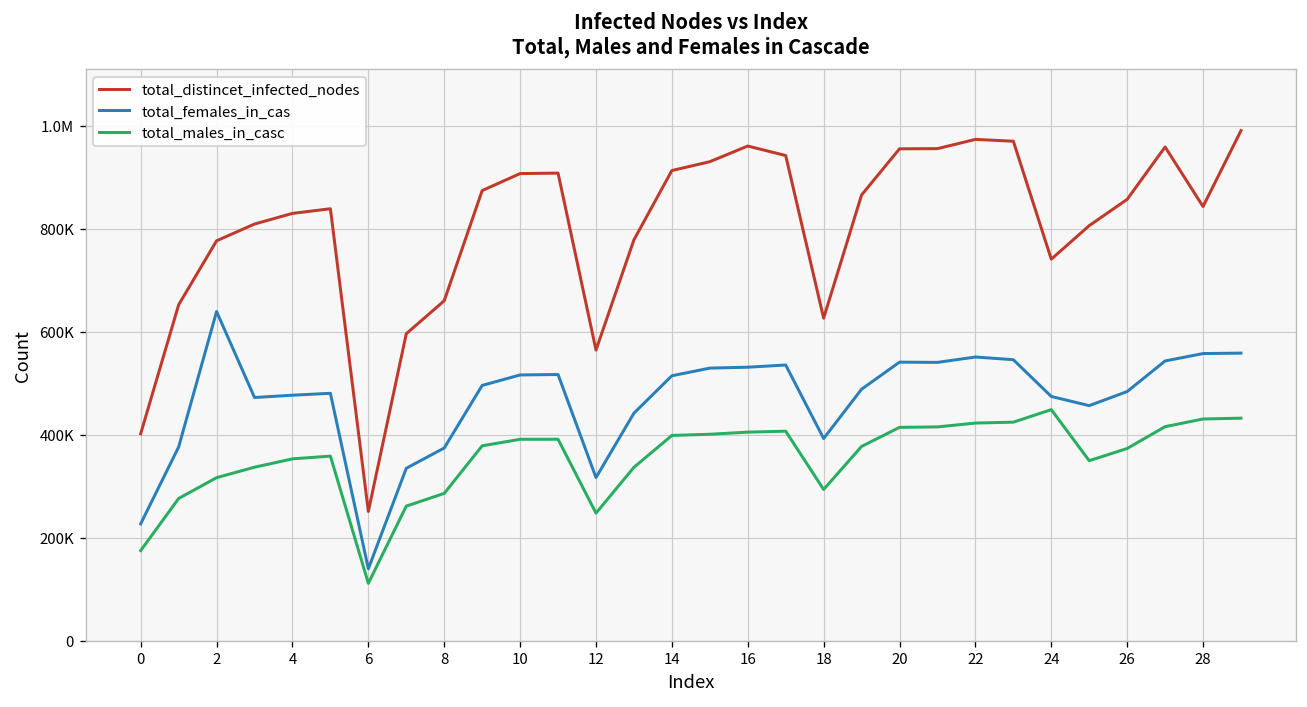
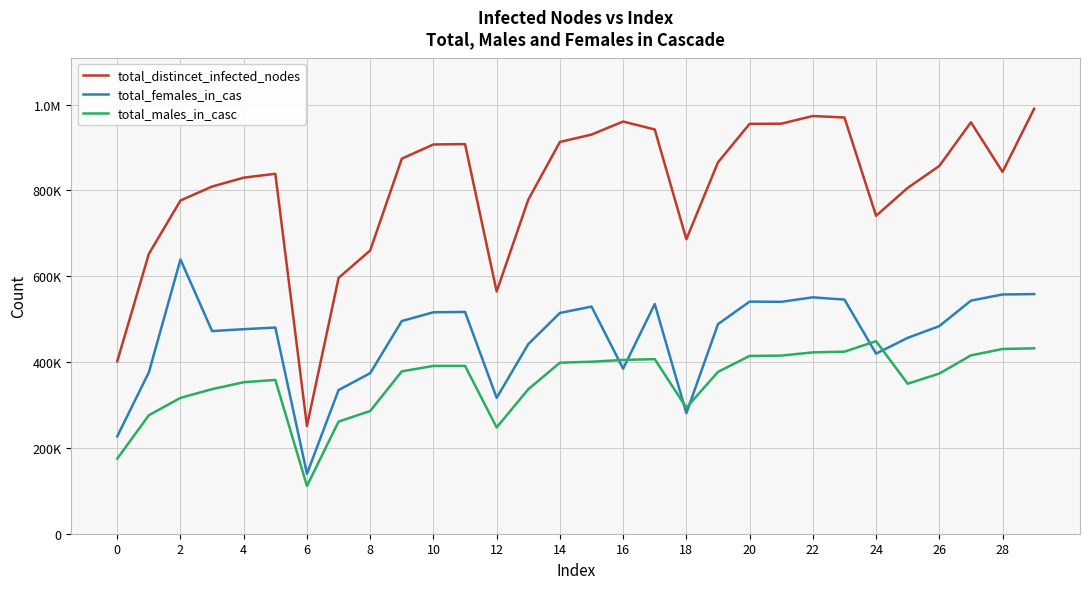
total_females_in_cas, 16: 530000 -> 380000
total_distincet_infected_nodes, 18: 630000 -> 690000
total_females_in_cas, 18: 390000 -> 280000
total_females_in_cas, 24: 470000 -> 420000
